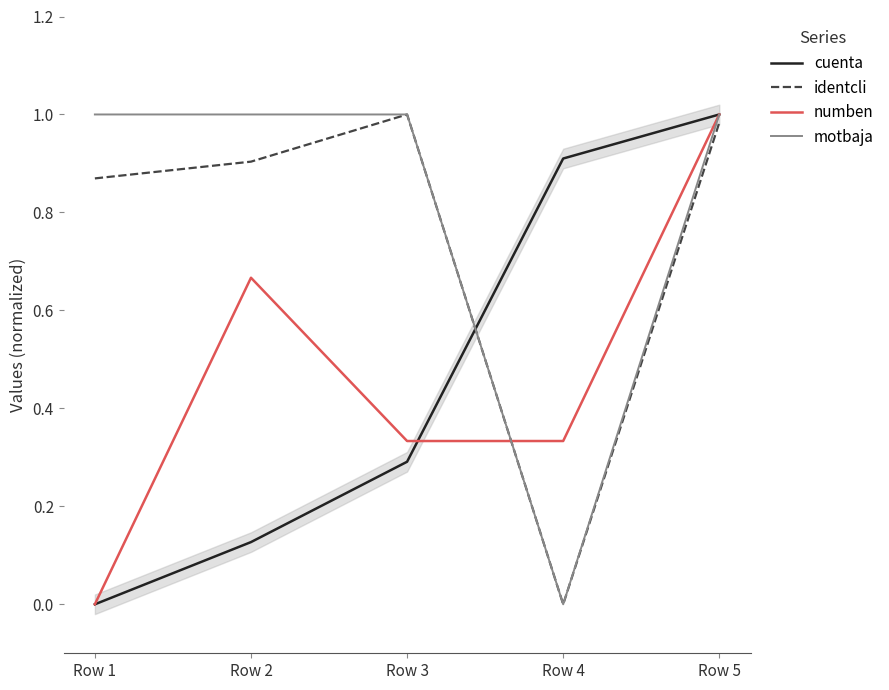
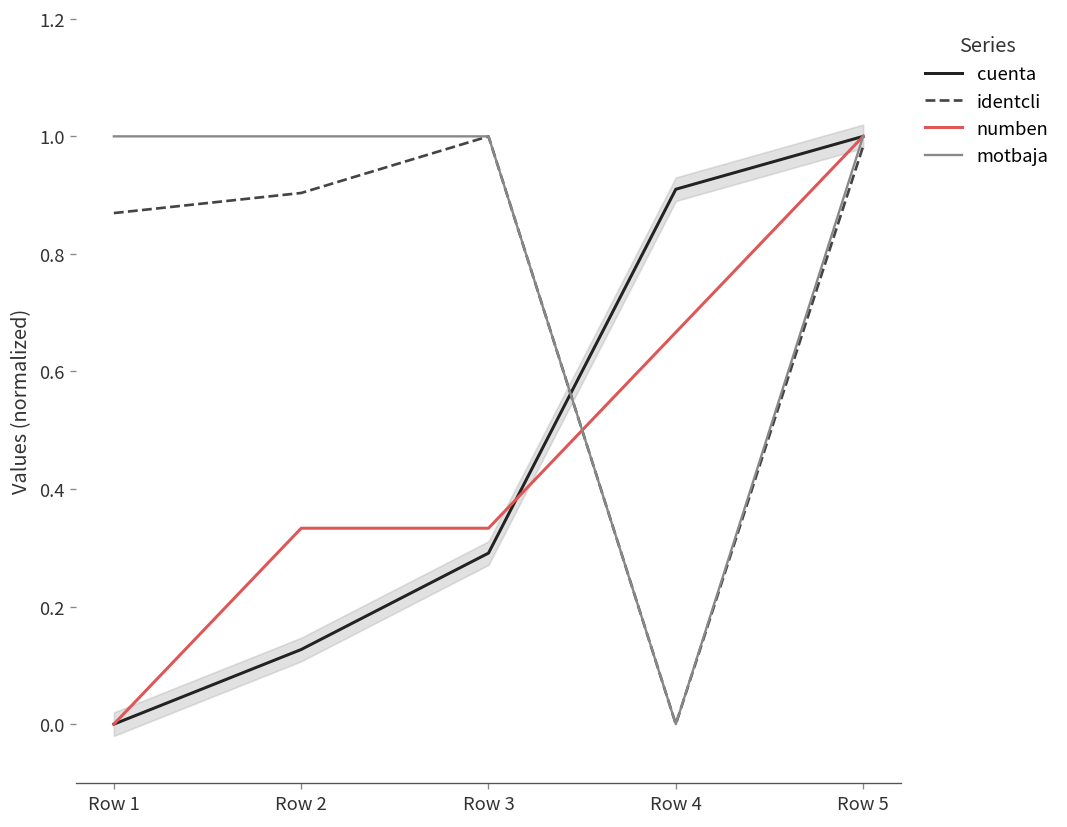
numben, Row 2: 0.67 -> 0.33
numben, Row 4: 0.33 -> 0.67
